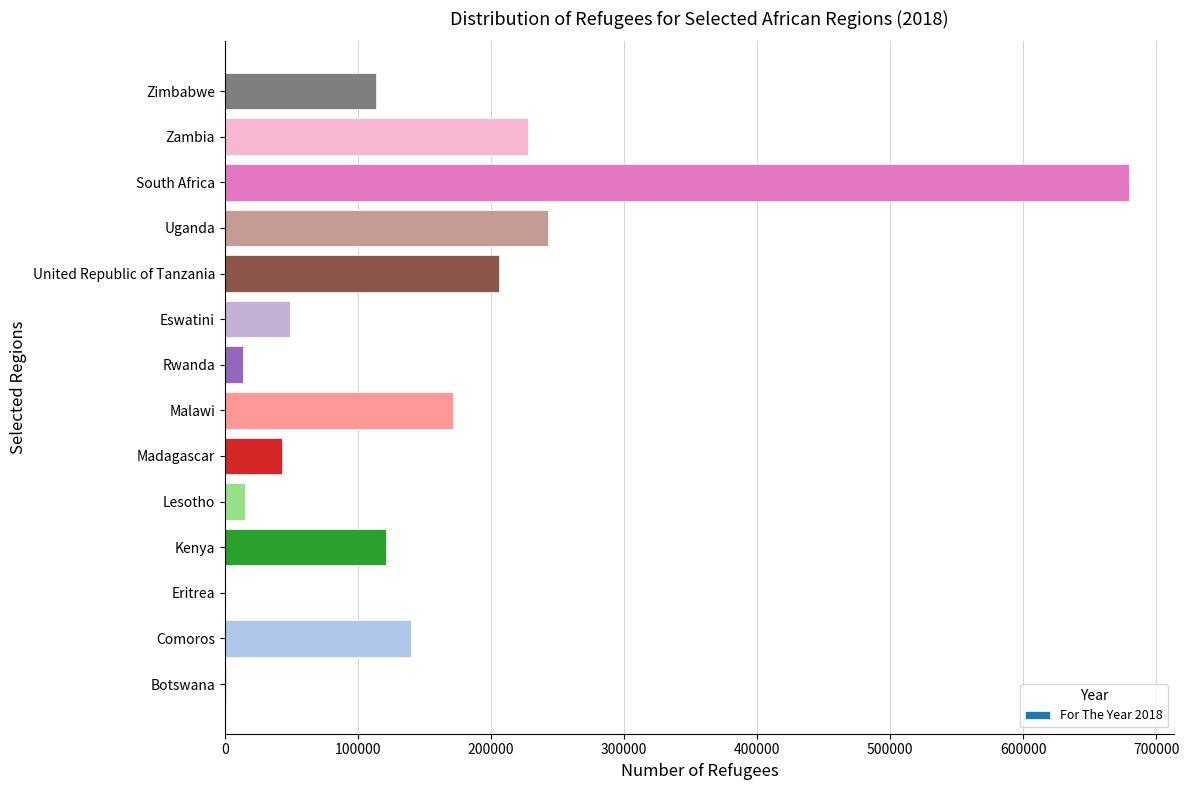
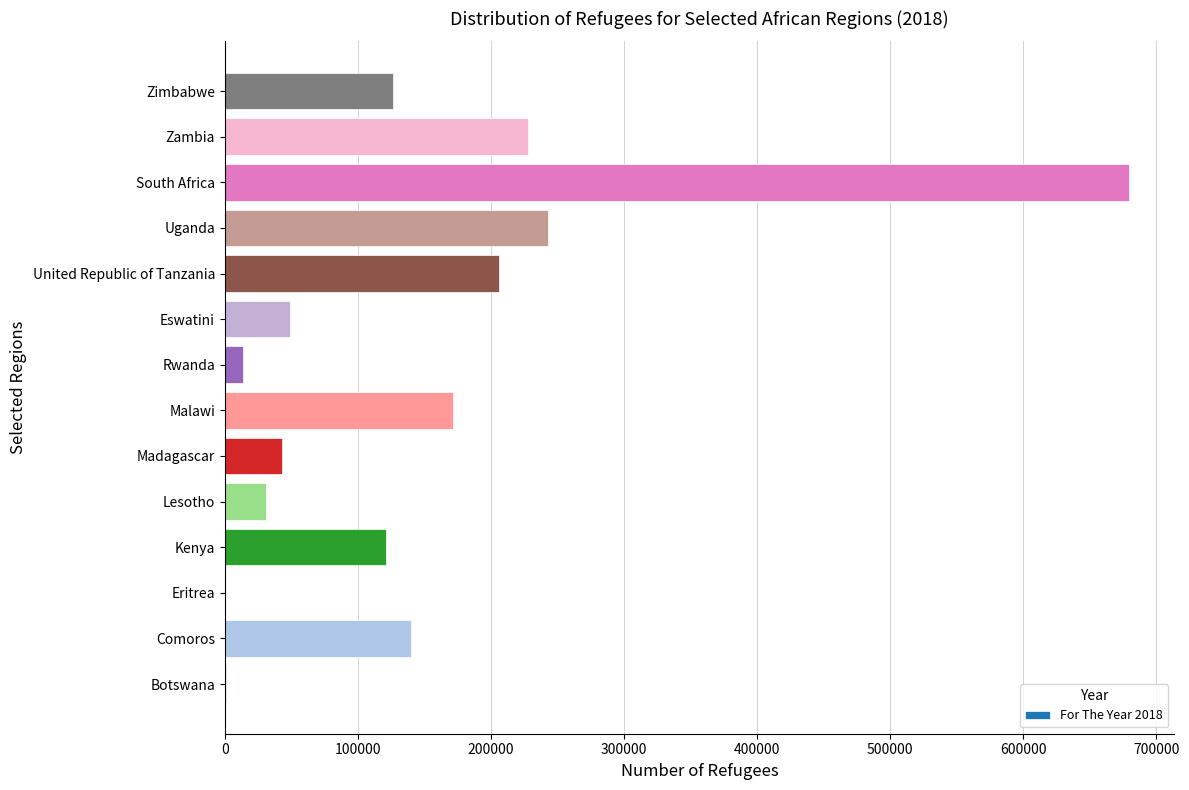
Zimbabwe: 114000 -> 127000
Lesotho: 15000 -> 31000
